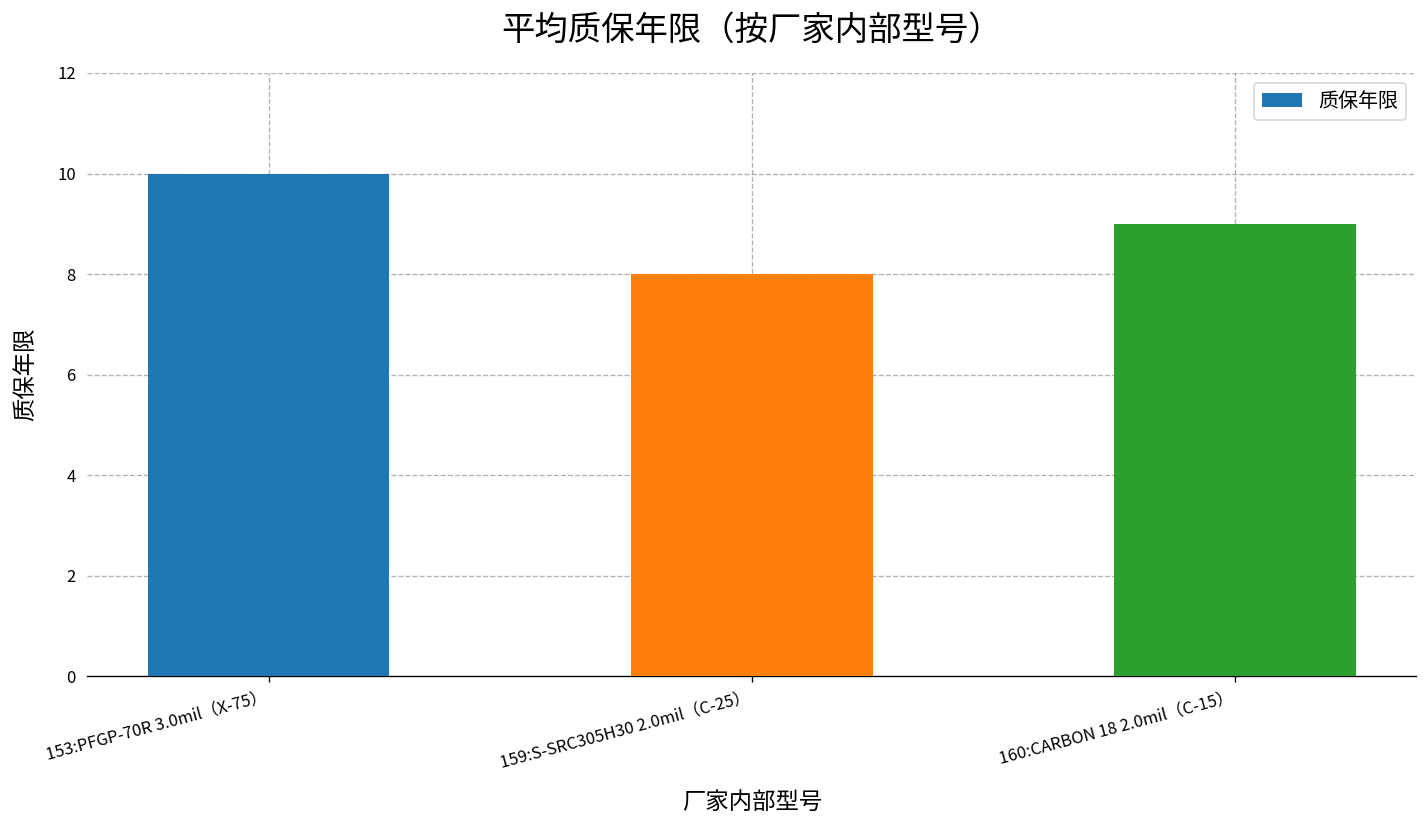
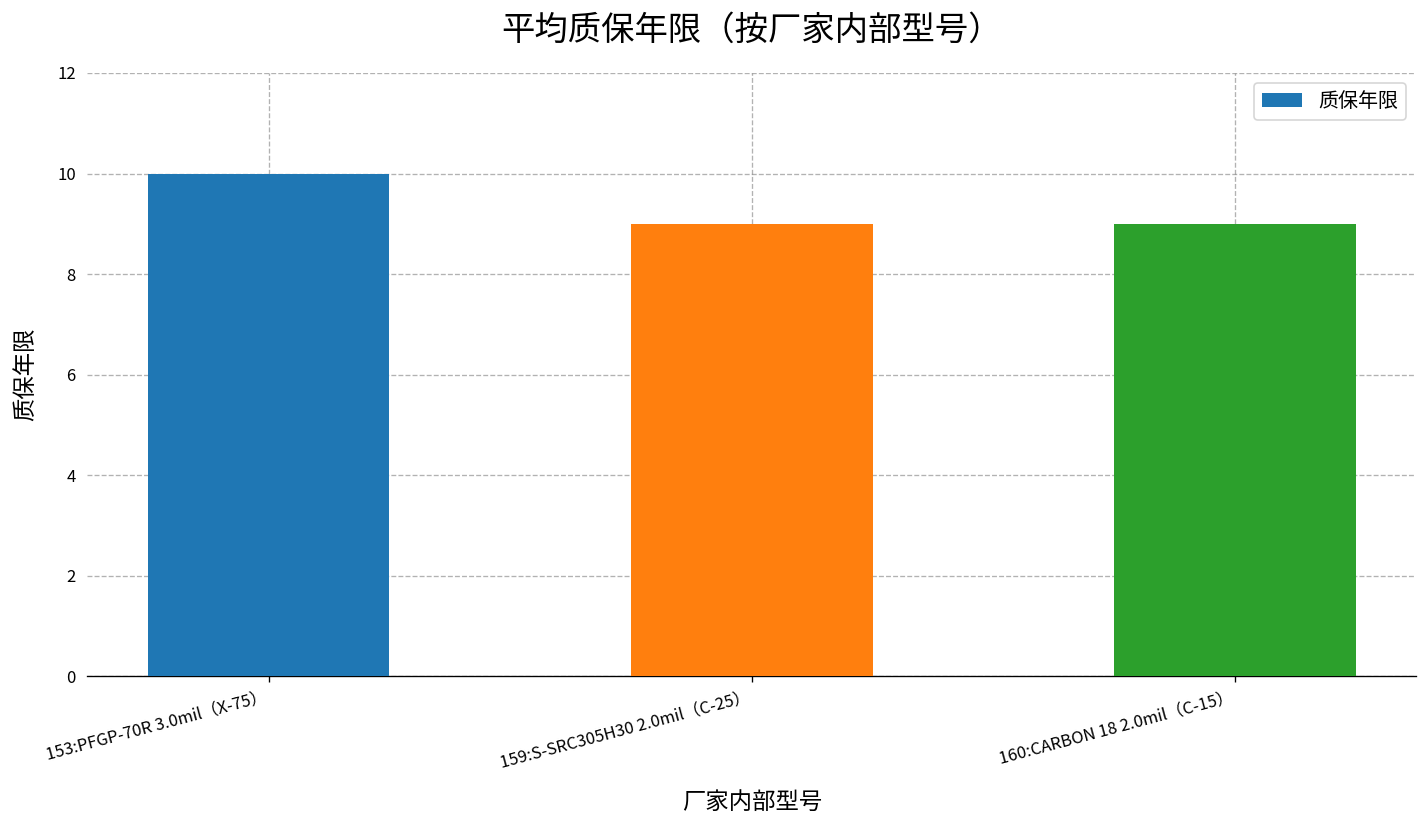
159:S-SRC305H30 2.0mil（C-25）: 8 -> 9
